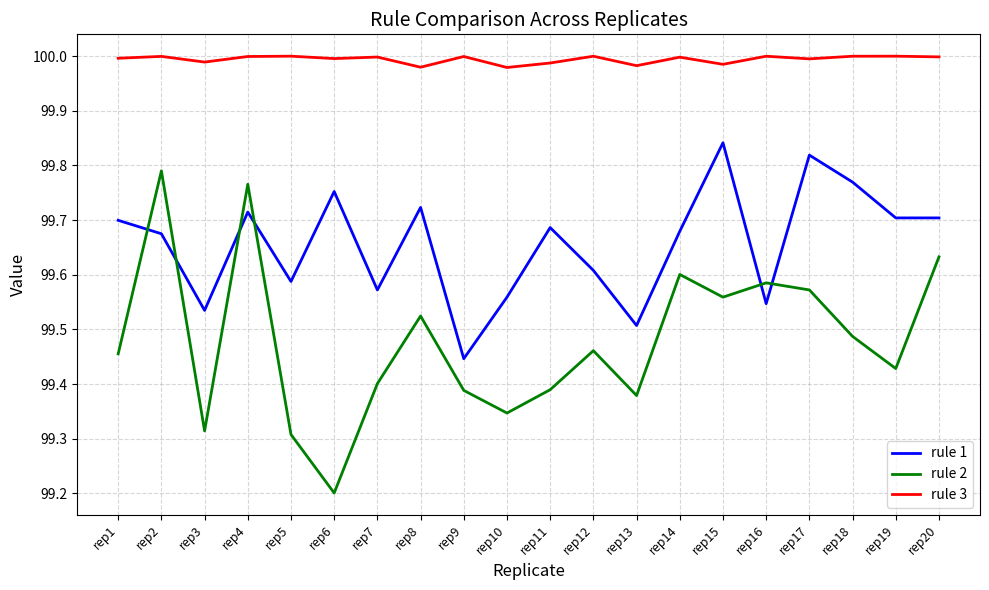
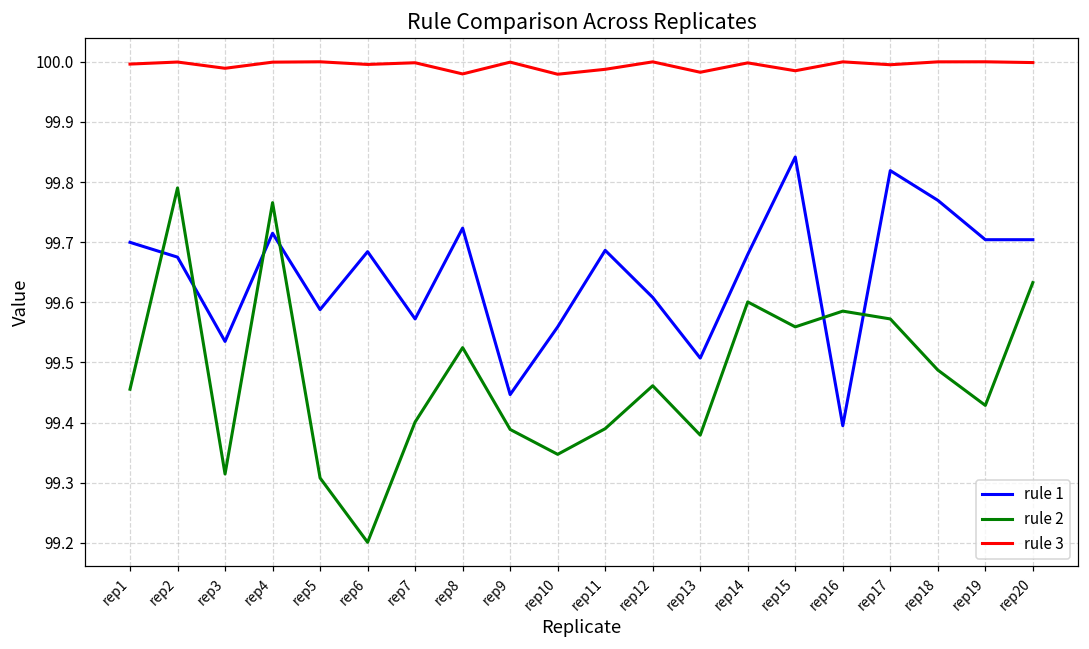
rule 1, rep6: 99.75 -> 99.68
rule 1, rep16: 99.55 -> 99.39
